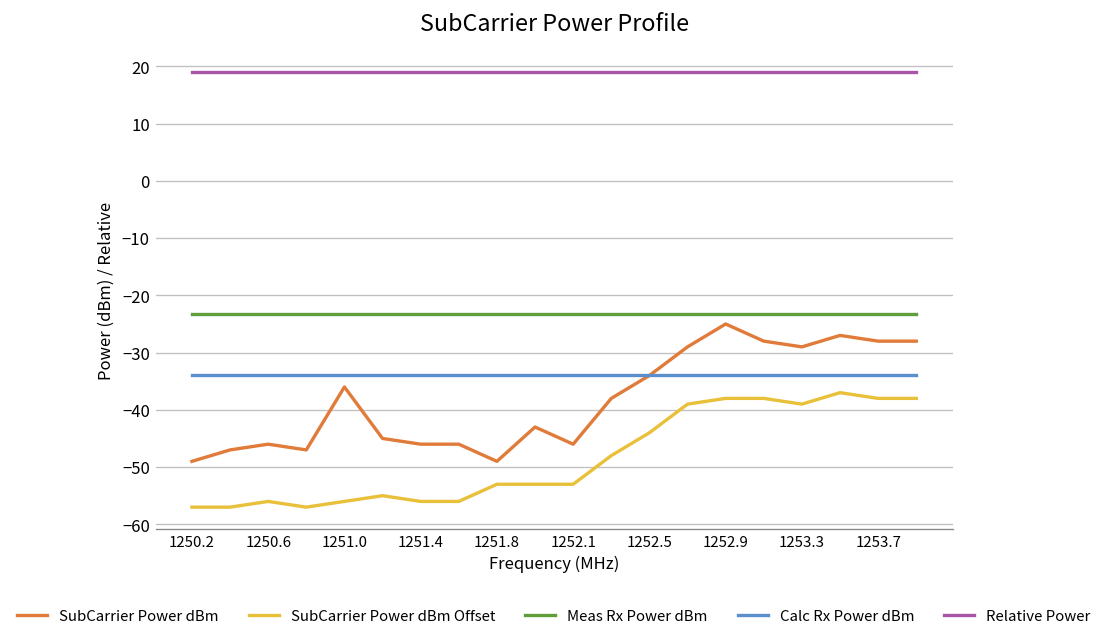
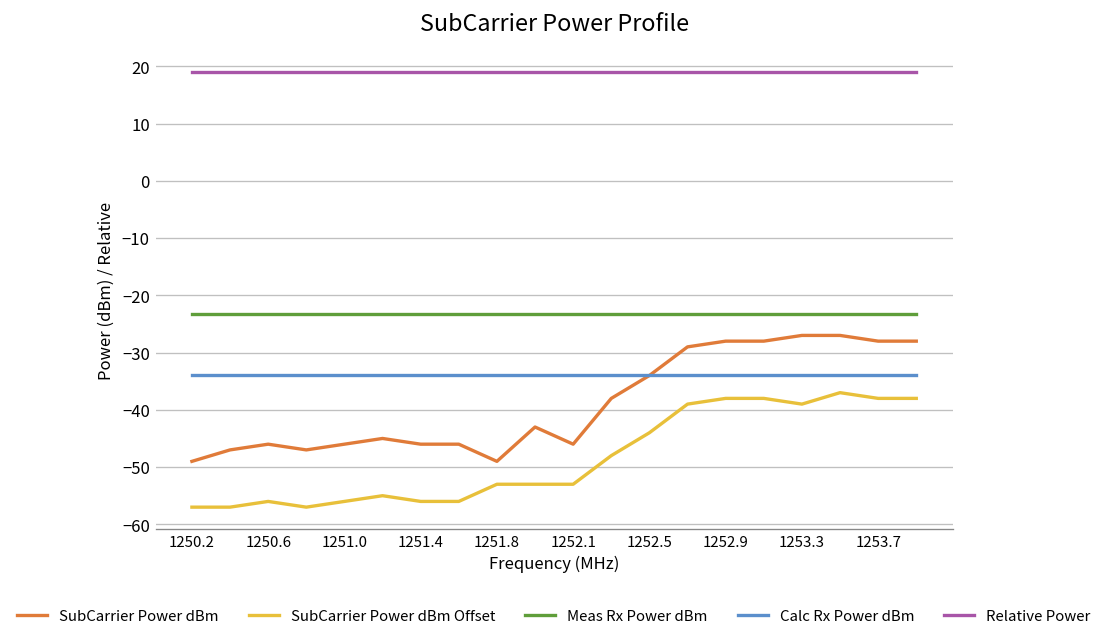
SubCarrier Power dBm, 1251.0: -36 -> -46
SubCarrier Power dBm, 1252.9: -25 -> -28
SubCarrier Power dBm, 1253.3: -29 -> -27
